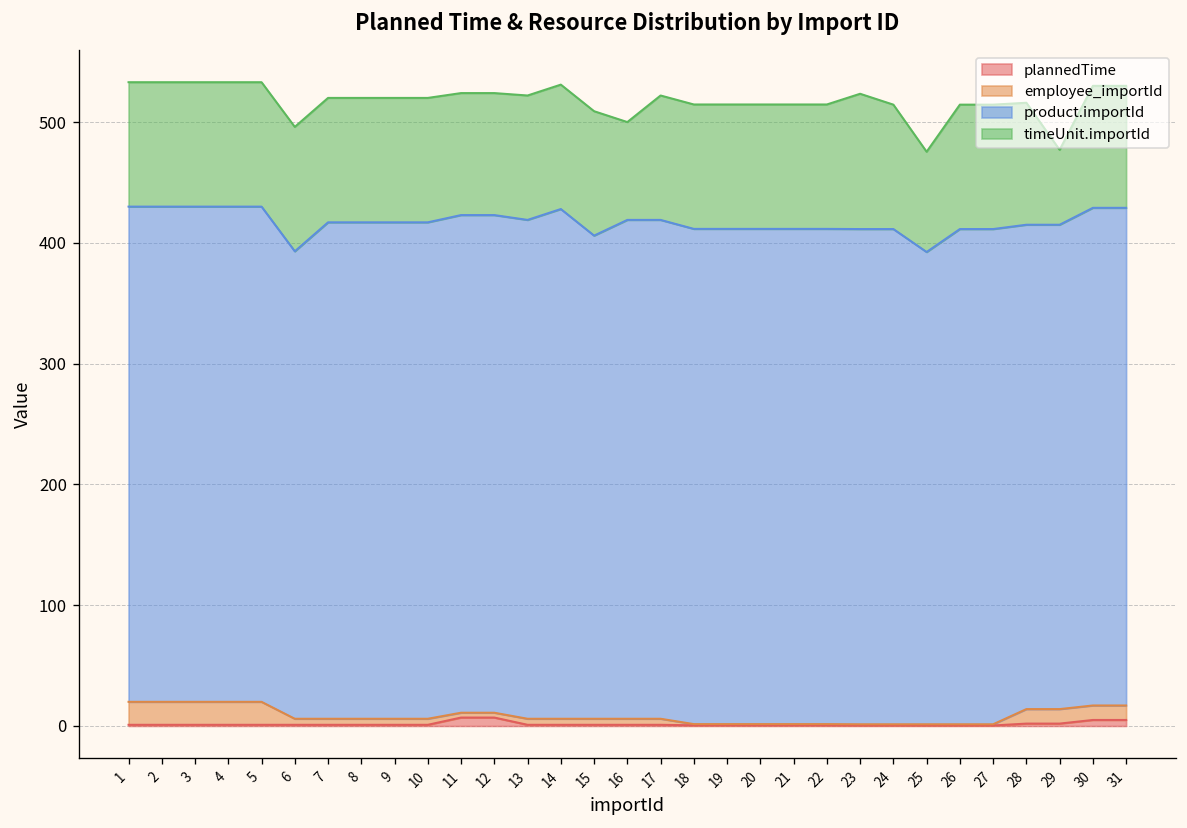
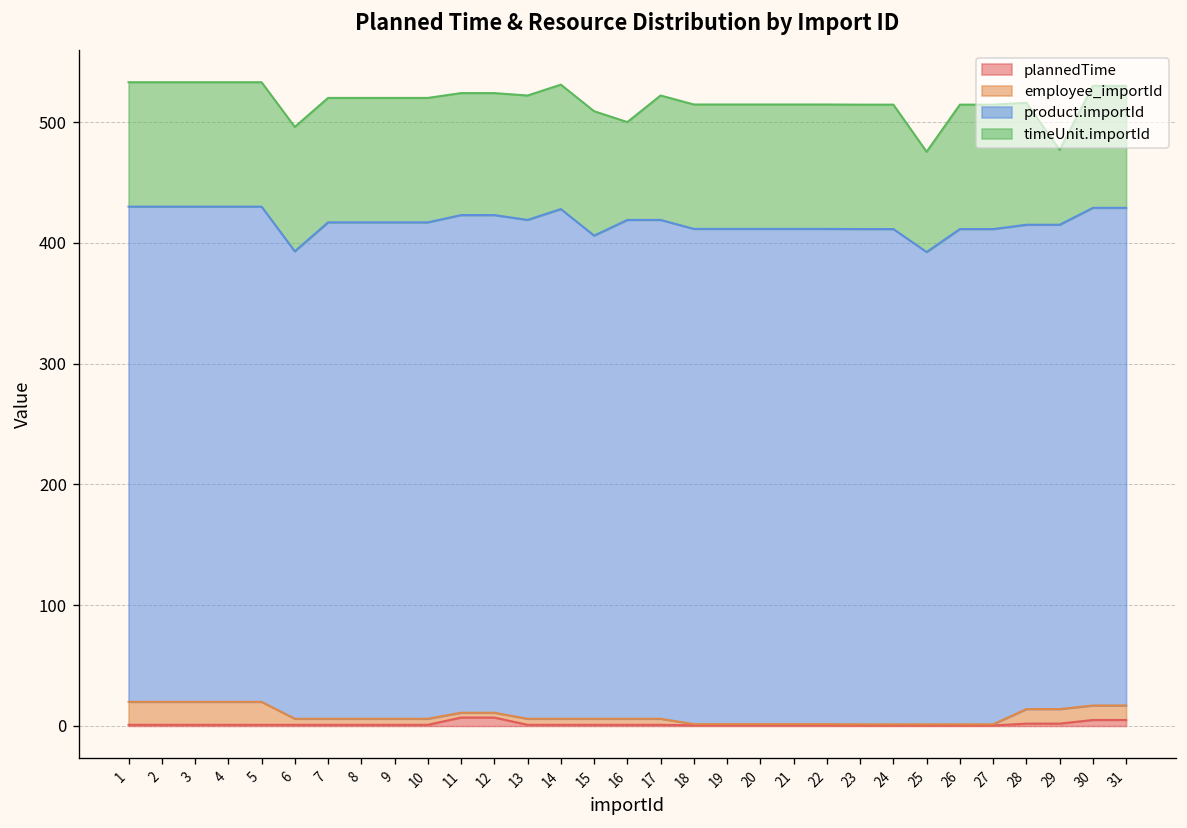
timeUnit.importId, 23: 112 -> 103
